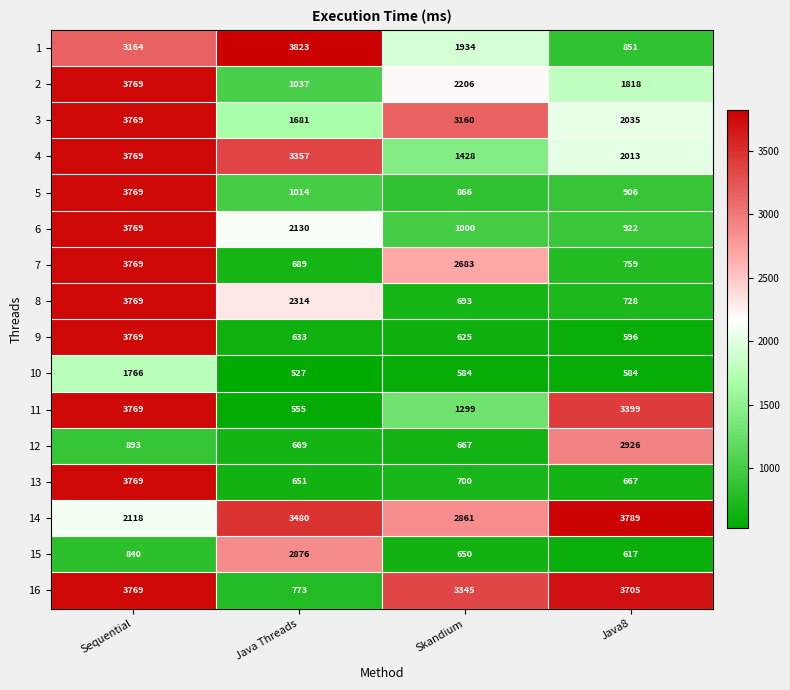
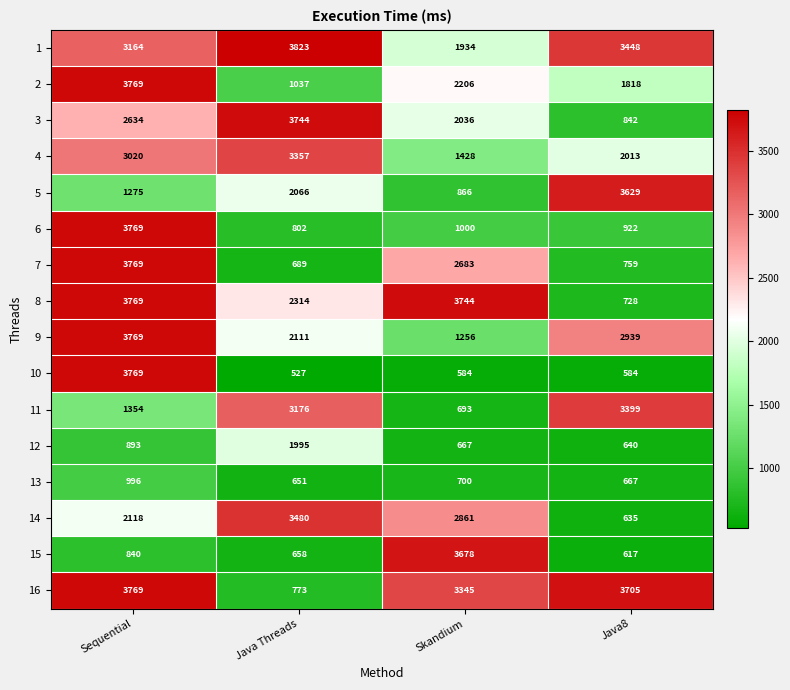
1, Java8: 851 -> 3448
3, Sequential: 3769 -> 2634
3, Java Threads: 1681 -> 3744
3, Skandium: 3160 -> 2036
3, Java8: 2035 -> 842
4, Sequential: 3769 -> 3020
5, Sequential: 3769 -> 1275
5, Java Threads: 1014 -> 2066
5, Java8: 906 -> 3629
6, Java Threads: 2130 -> 802
8, Skandium: 693 -> 3744
9, Java Threads: 633 -> 2111
9, Skandium: 625 -> 1256
9, Java8: 596 -> 2939
10, Sequential: 1766 -> 3769
11, Sequential: 3769 -> 1354
11, Java Threads: 555 -> 3176
11, Skandium: 1299 -> 693
12, Java Threads: 669 -> 1995
12, Java8: 2926 -> 640
13, Sequential: 3769 -> 996
14, Java8: 3789 -> 635
15, Java Threads: 2876 -> 658
15, Skandium: 650 -> 3678
